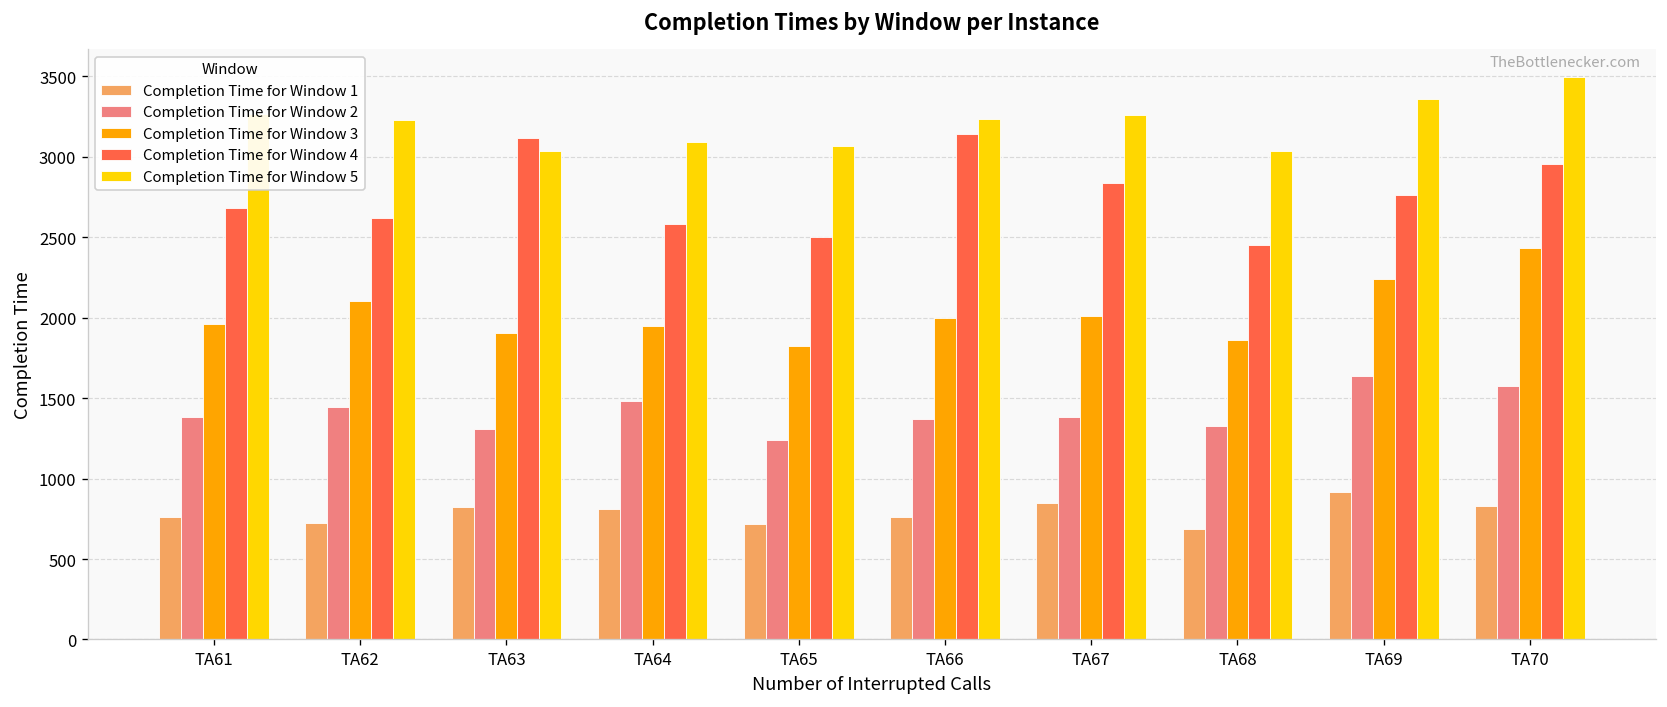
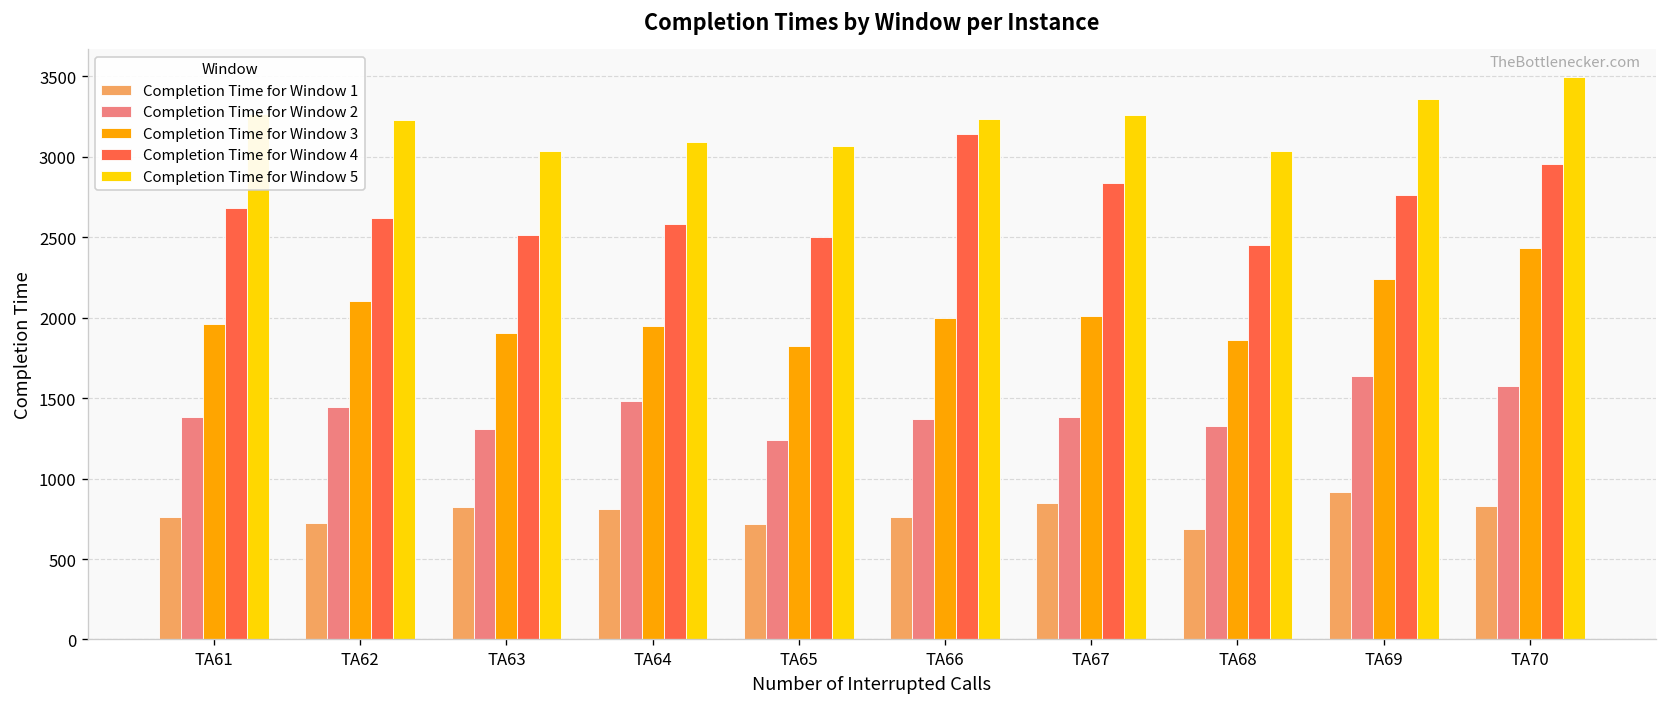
Completion Time for Window 4, TA63: 3120 -> 2520
